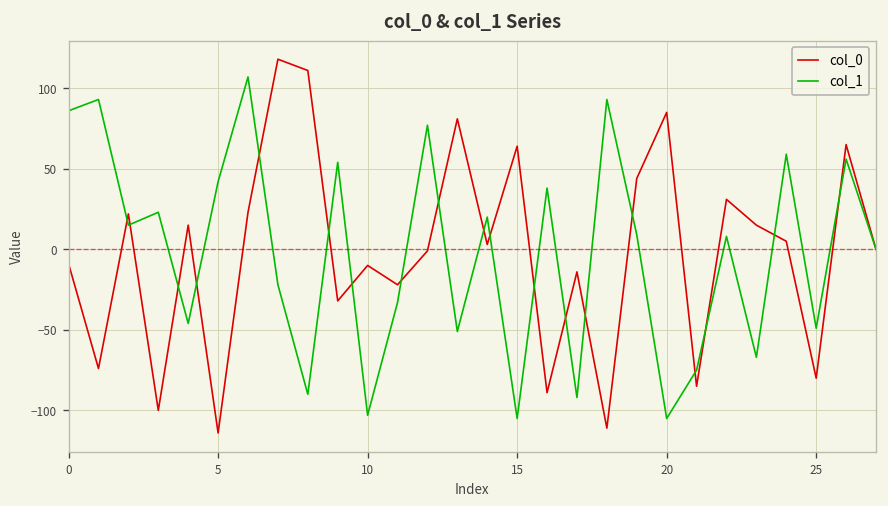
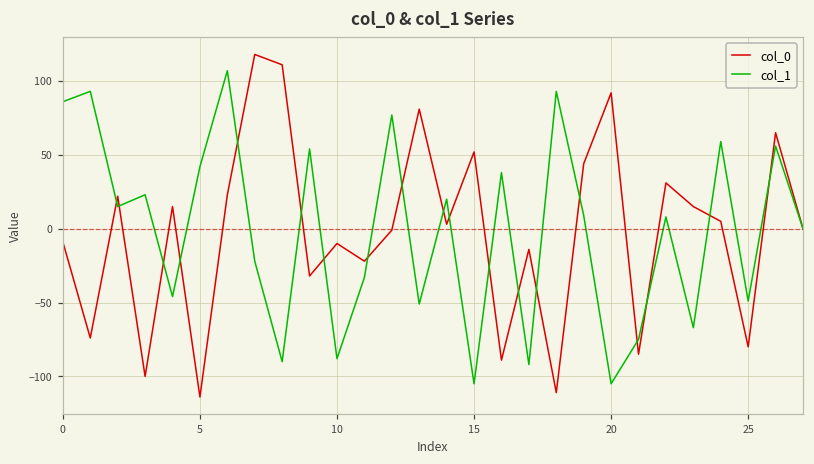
col_1, 10: -103 -> -88
col_0, 15: 64 -> 52
col_0, 20: 85 -> 92
